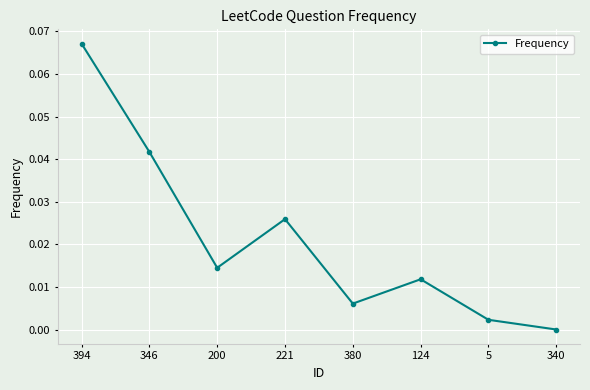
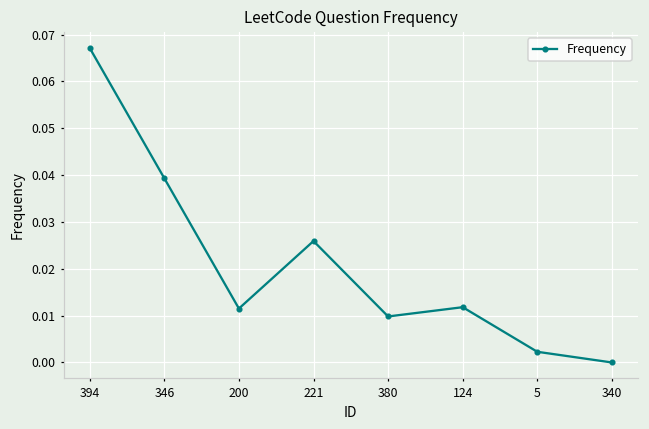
346: 0.042 -> 0.039
200: 0.014 -> 0.012
380: 0.006 -> 0.010
